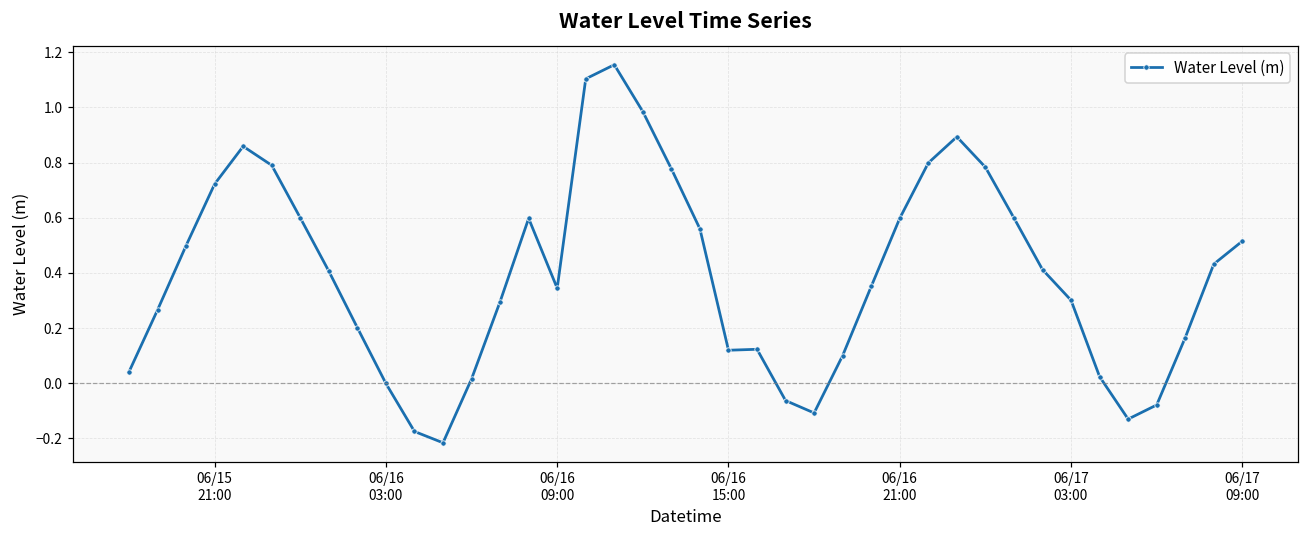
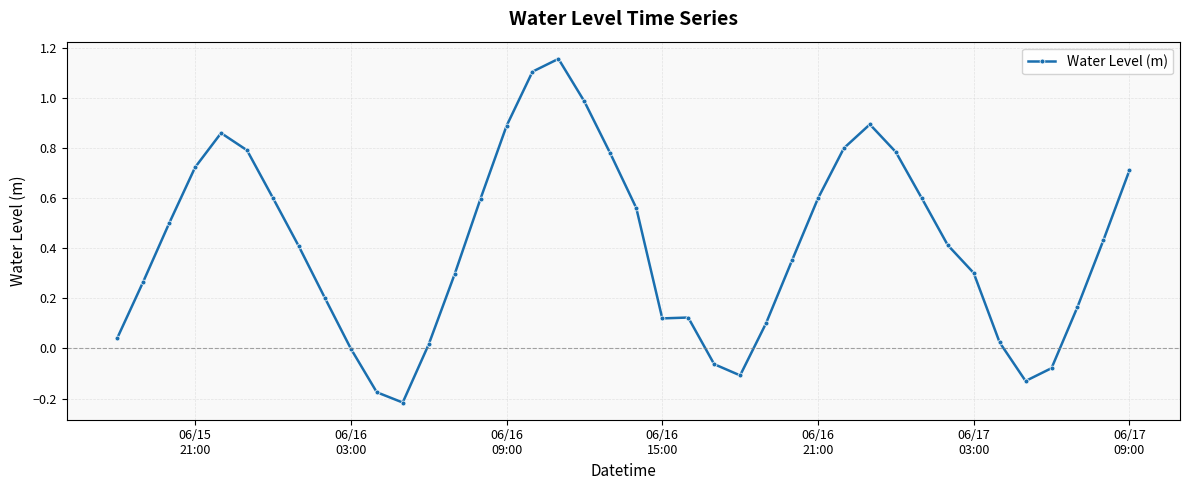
06/16 09:00: 0.34 -> 0.89
06/17 09:00: 0.52 -> 0.71
